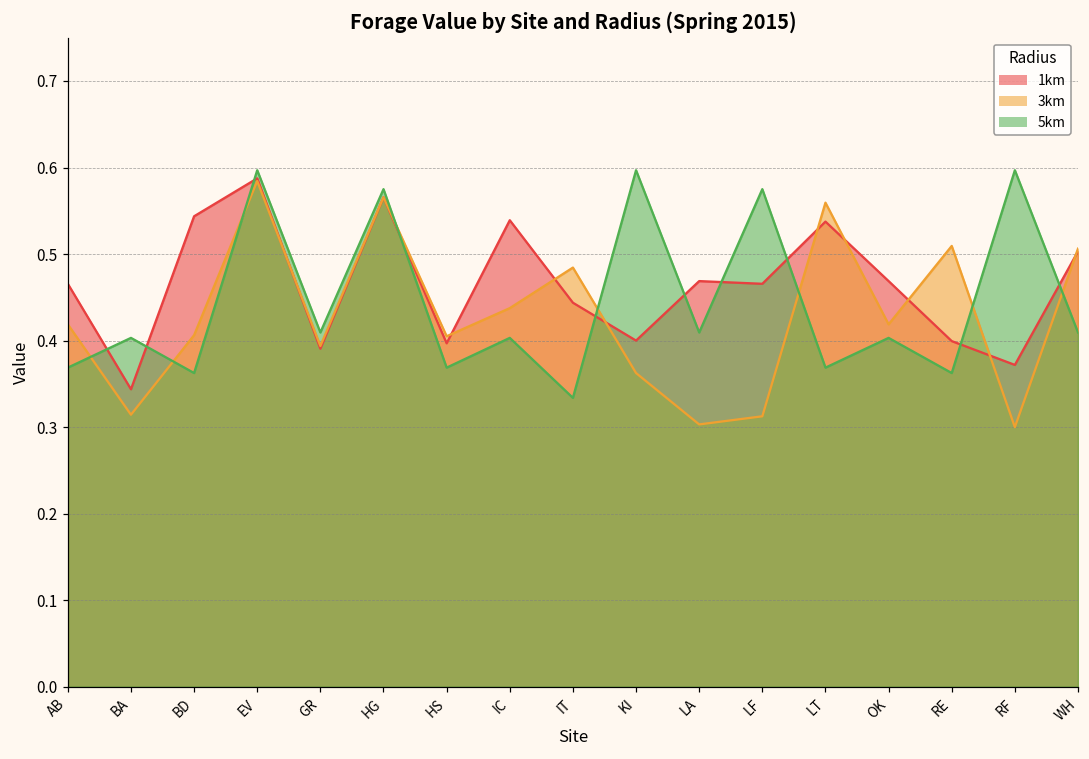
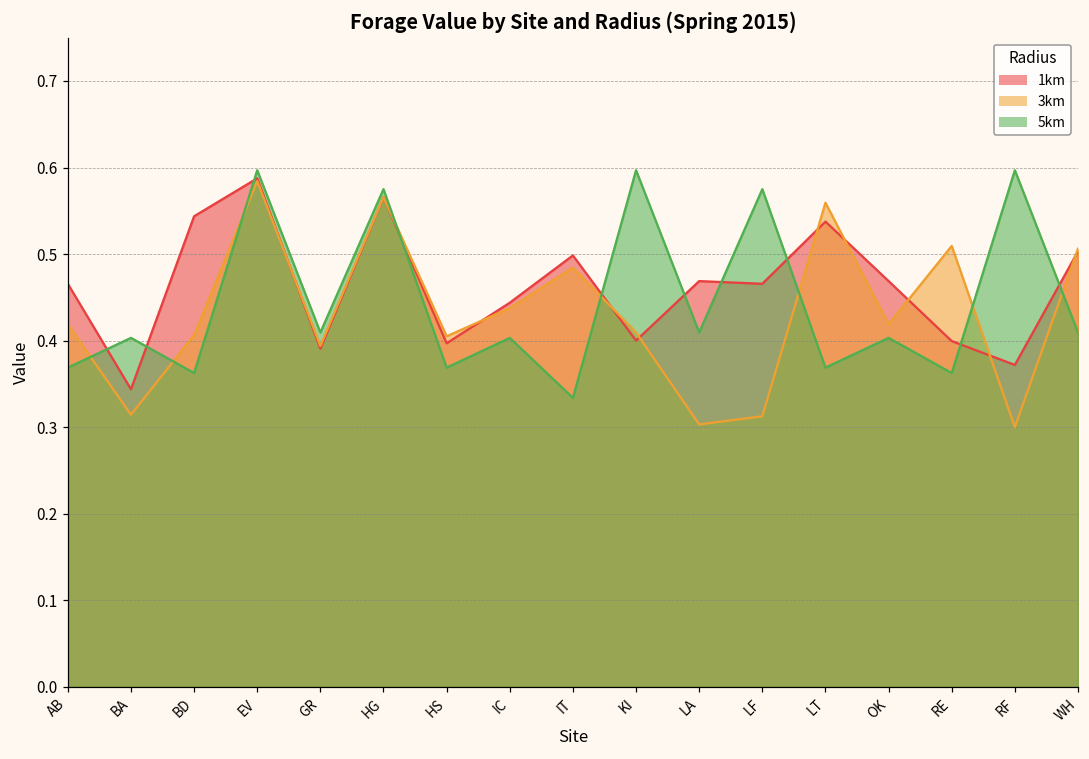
1km, IC: 0.54 -> 0.44
1km, IT: 0.44 -> 0.50
3km, KI: 0.36 -> 0.41
